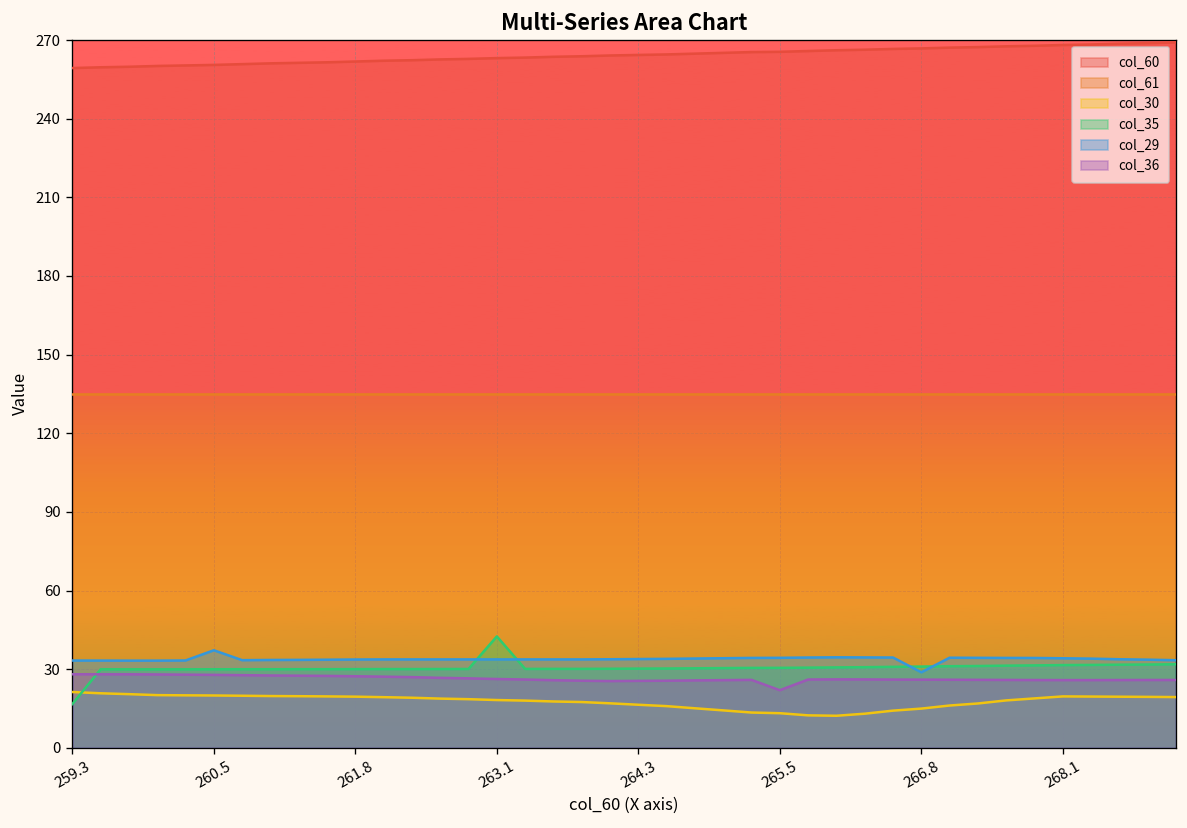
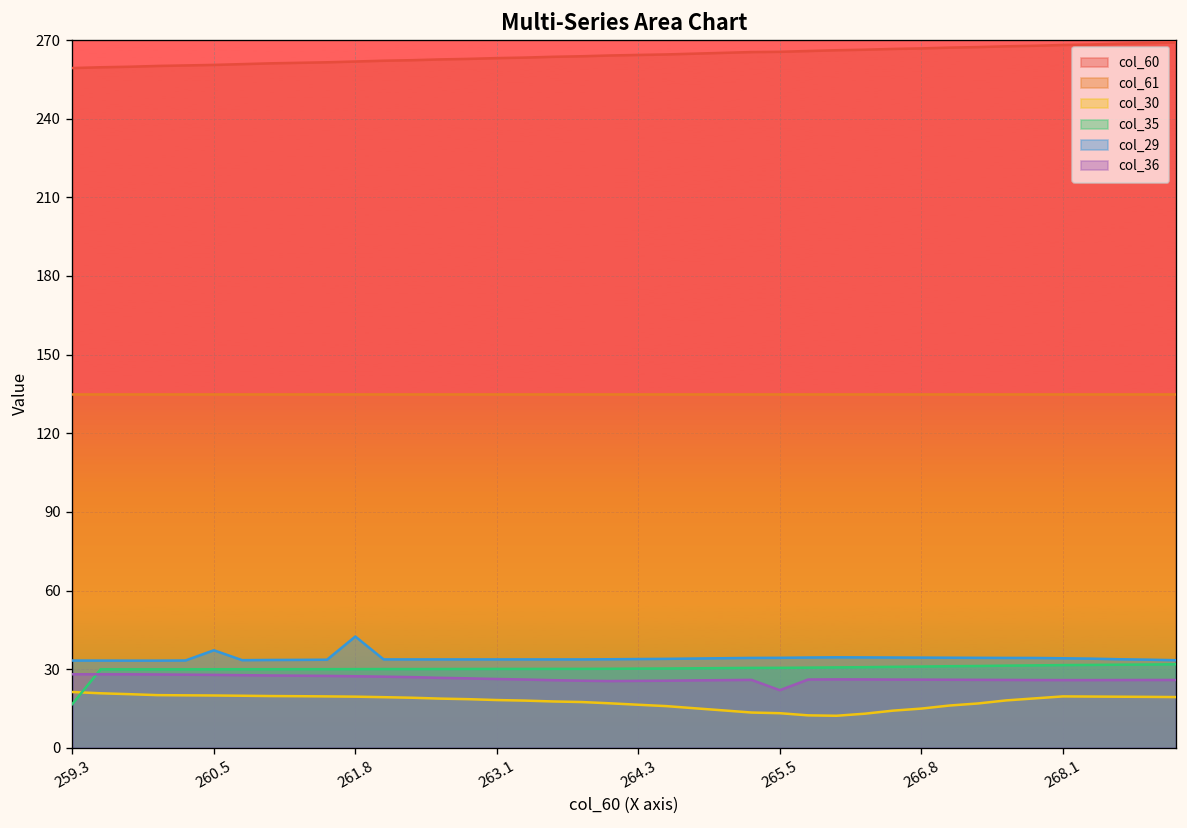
col_29, 261.8: 34 -> 42
col_35, 263.1: 43 -> 30
col_29, 266.8: 29 -> 34
